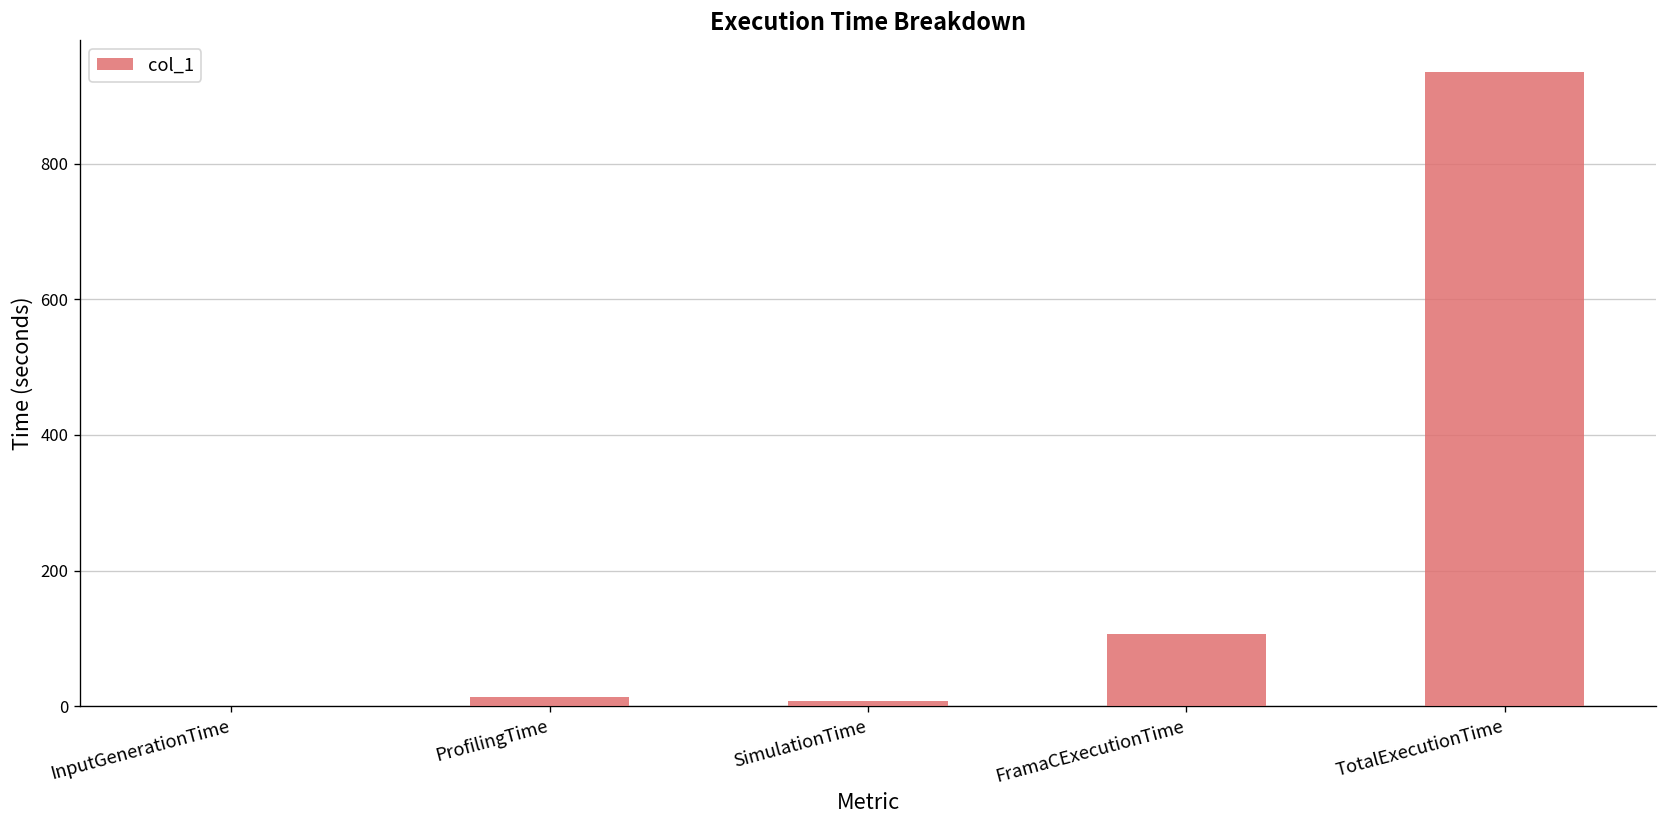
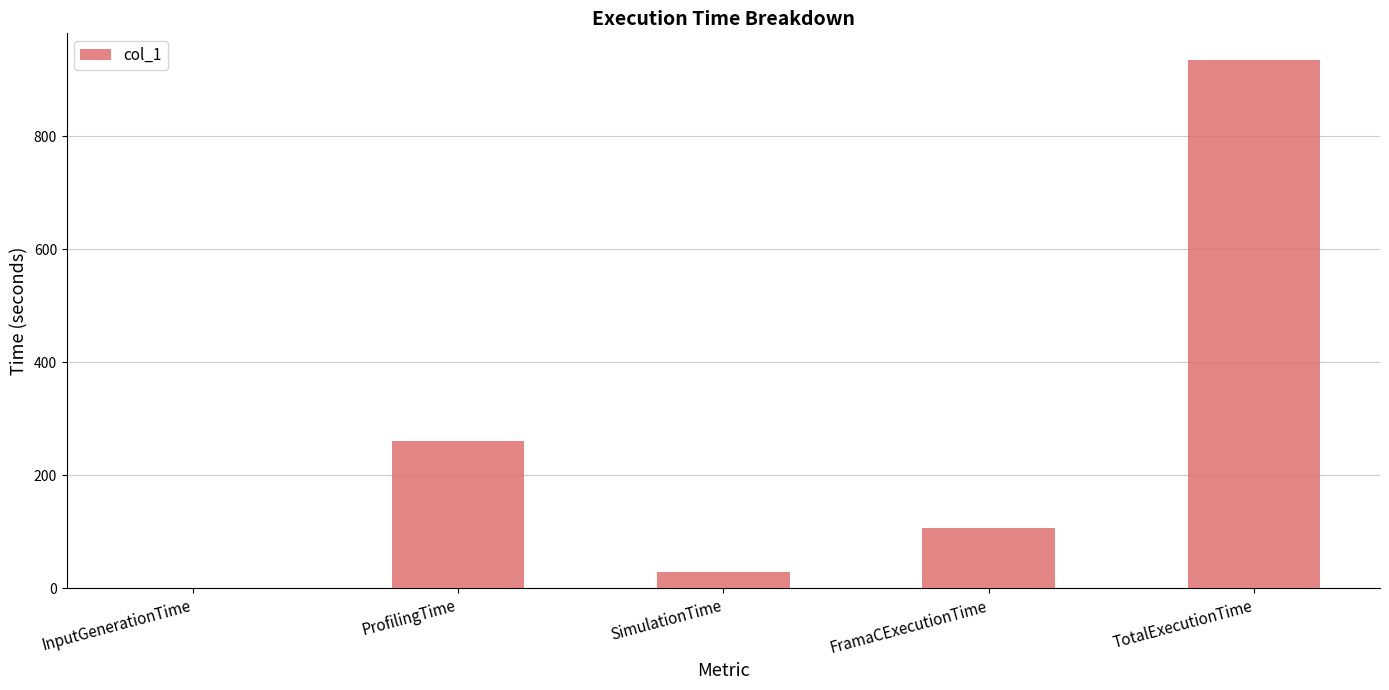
ProfilingTime: 10 -> 260
SimulationTime: 10 -> 30
